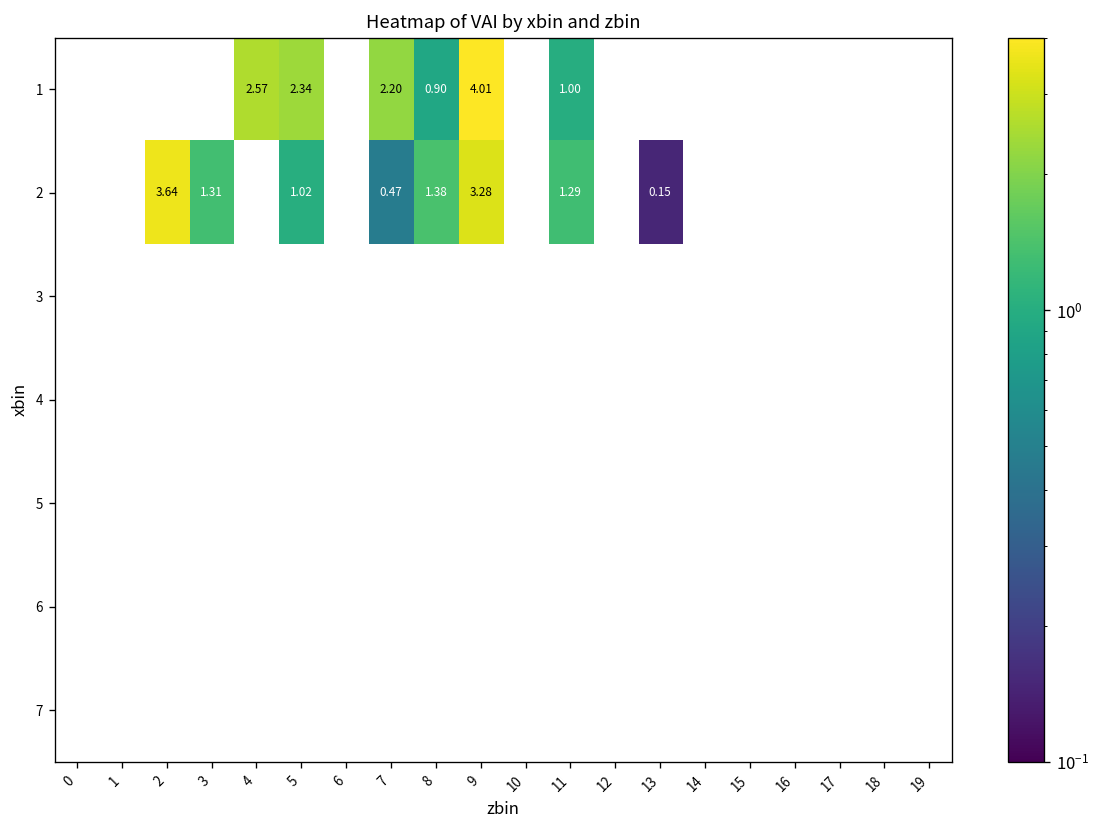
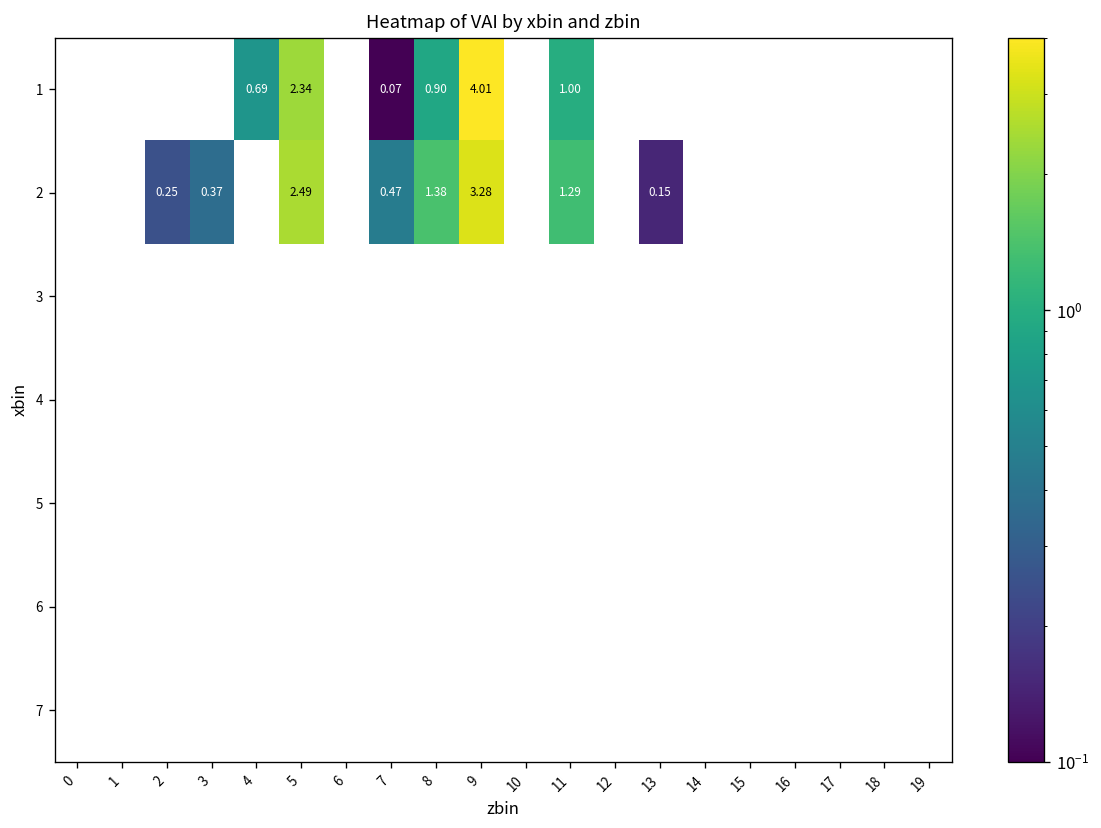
1, 4: 2.57 -> 0.69
1, 7: 2.20 -> 0.07
2, 2: 3.64 -> 0.25
2, 3: 1.31 -> 0.37
2, 5: 1.02 -> 2.49
